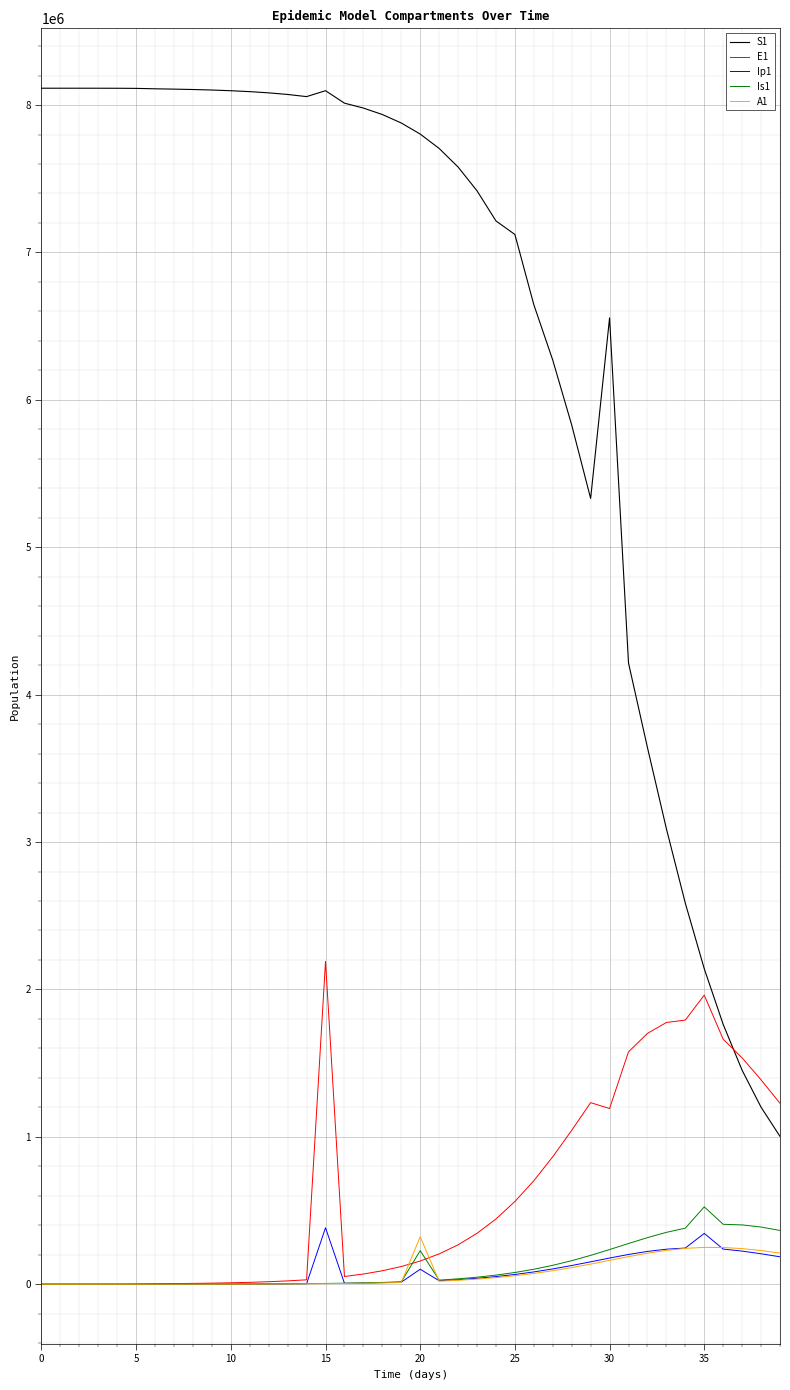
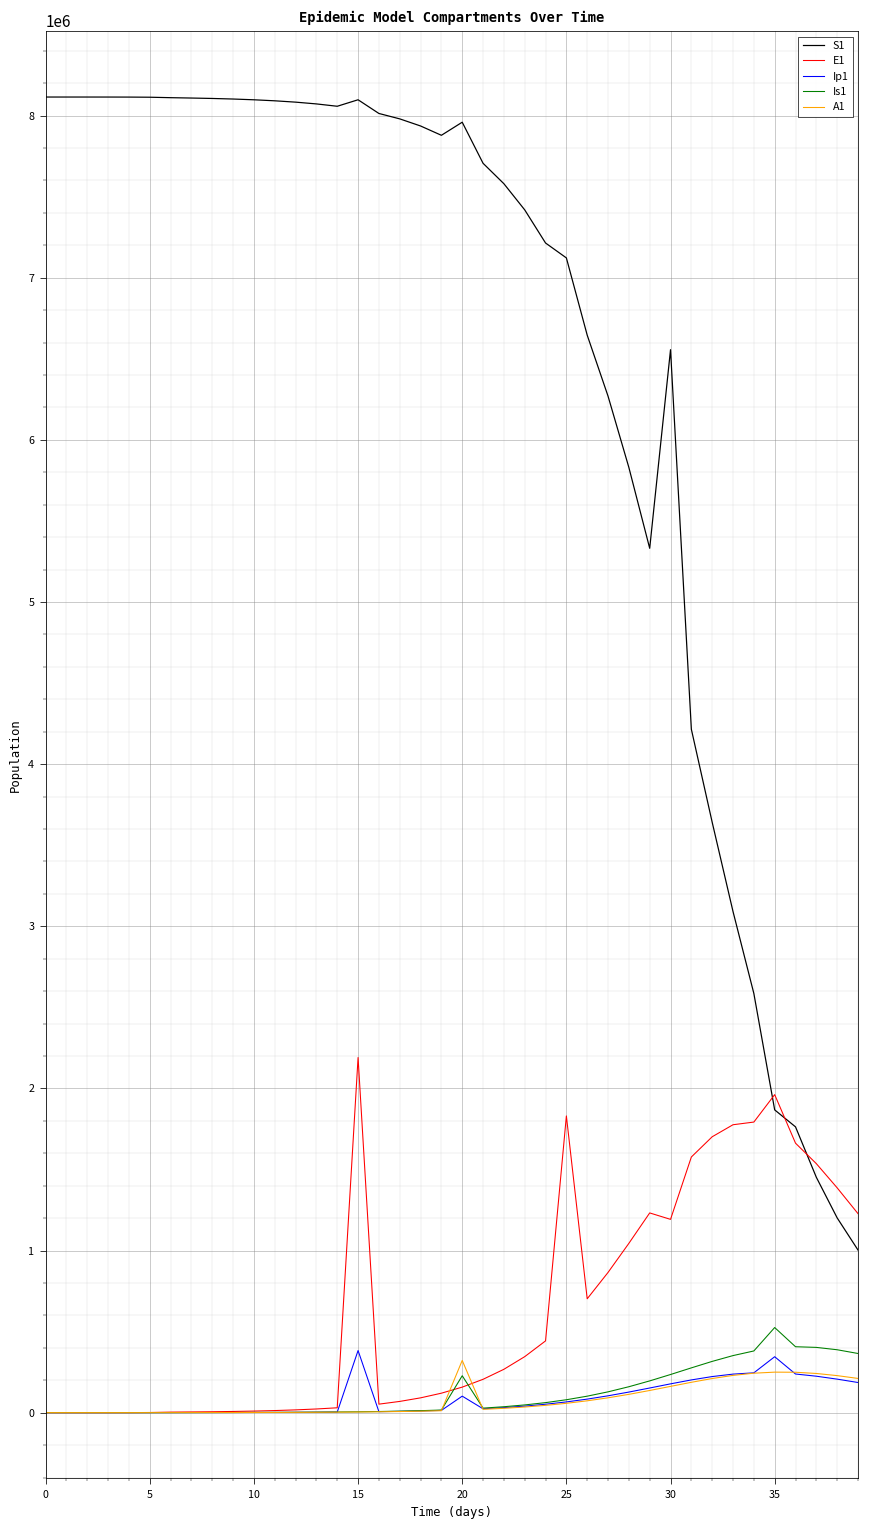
S1, 20: 7800000 -> 7960000
E1, 25: 560000 -> 1830000
S1, 35: 2140000 -> 1870000
